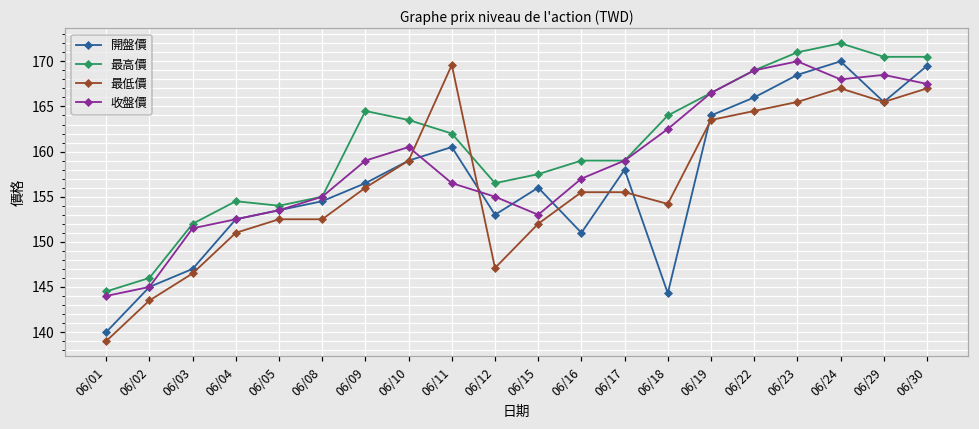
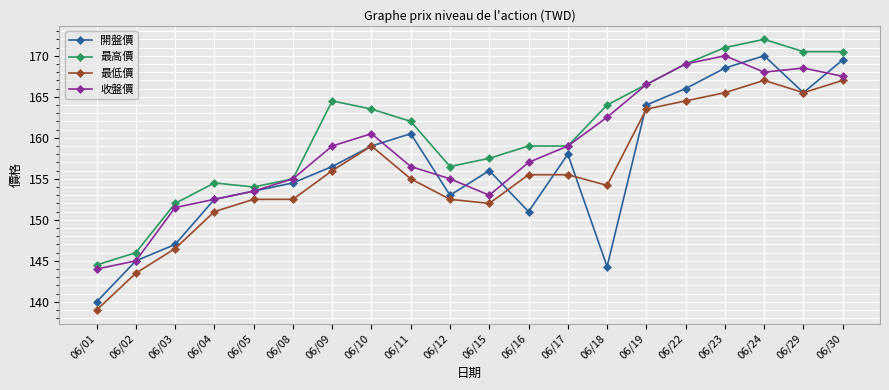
最低價, 06/11: 170 -> 155
最低價, 06/12: 147 -> 153
